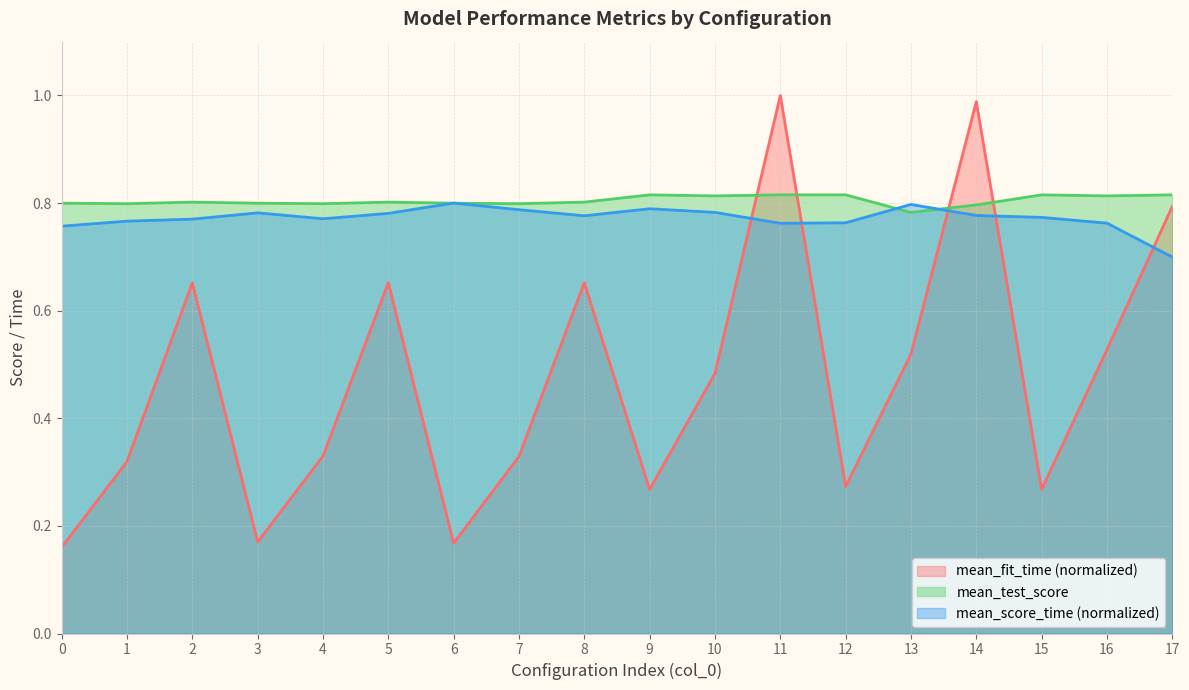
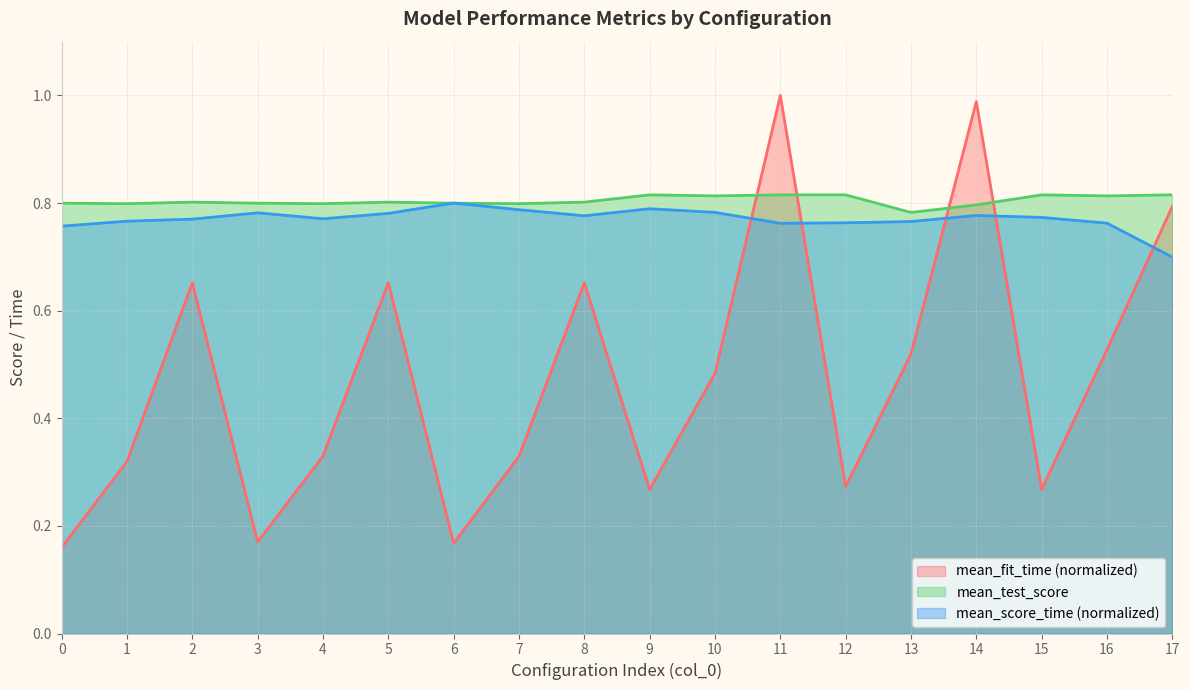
mean_score_time (normalized), 13: 0.80 -> 0.77
